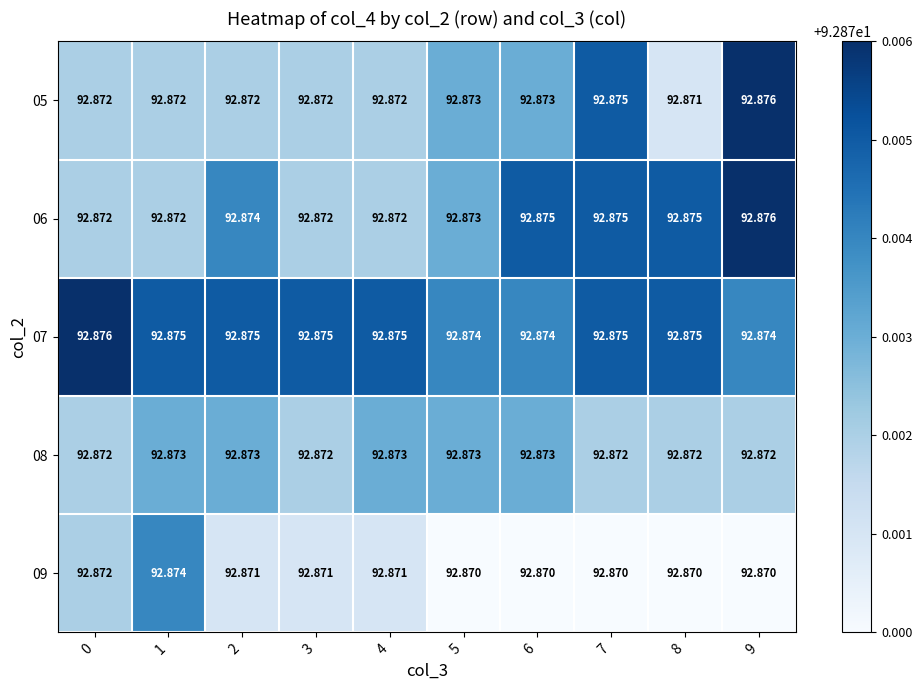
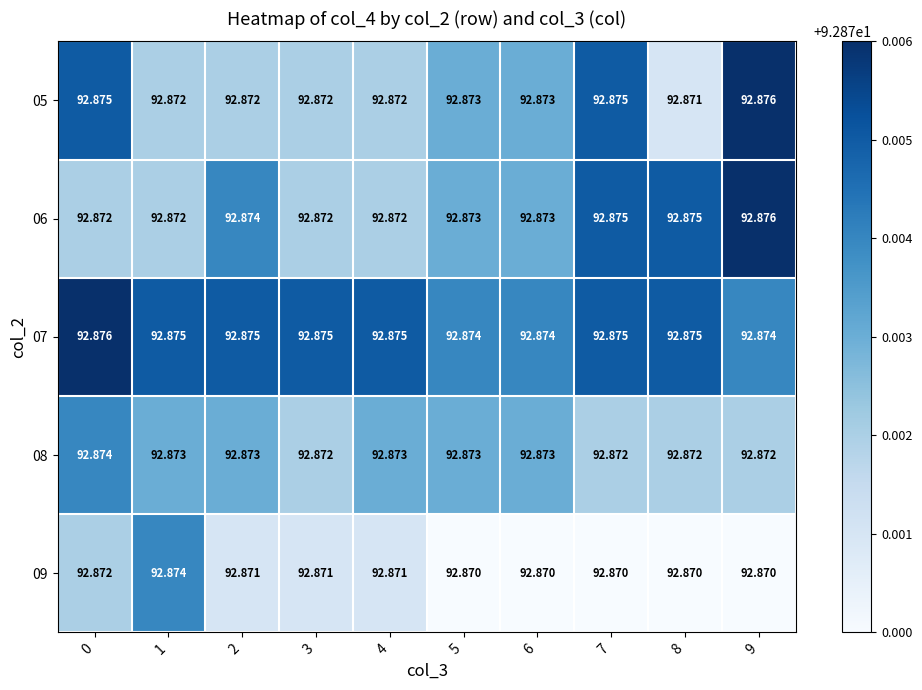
05, 0: 92.872 -> 92.875
06, 6: 92.875 -> 92.873
08, 0: 92.872 -> 92.874
